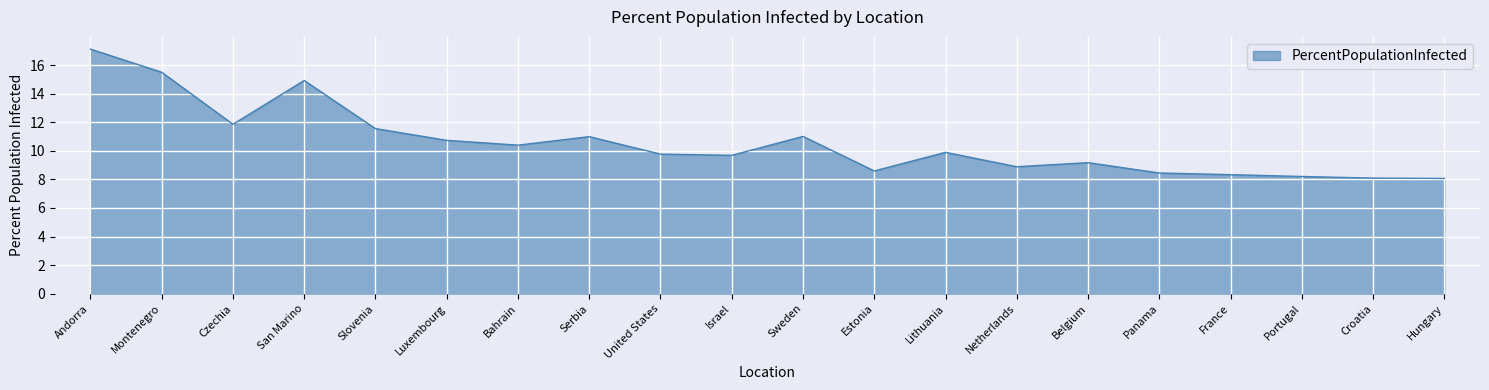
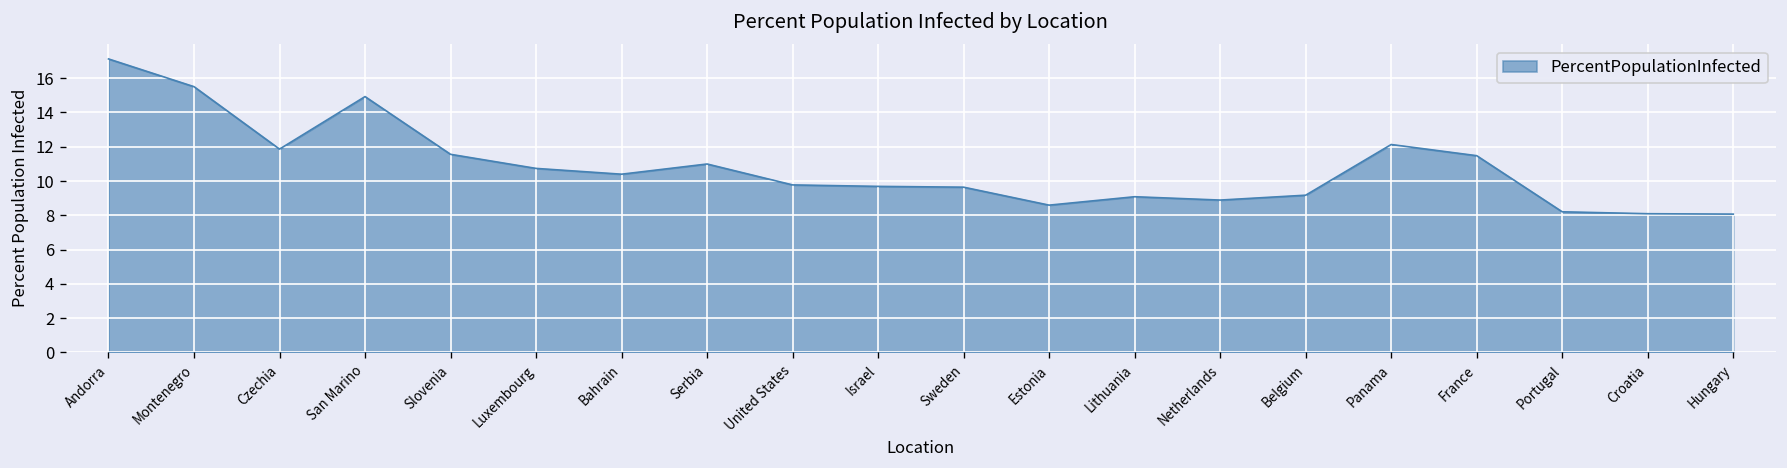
Sweden: 11.0 -> 9.6
Lithuania: 9.9 -> 9.1
Panama: 8.4 -> 12.1
France: 8.3 -> 11.5
